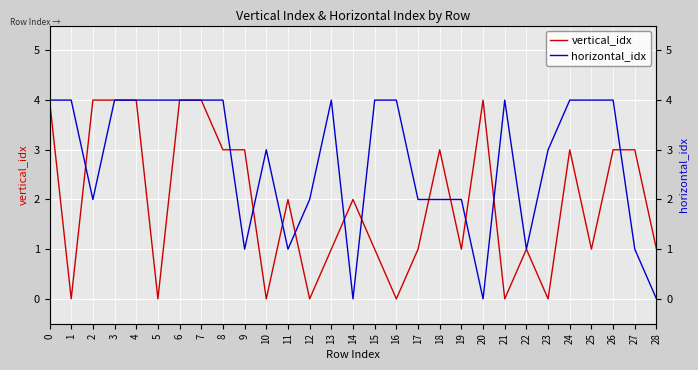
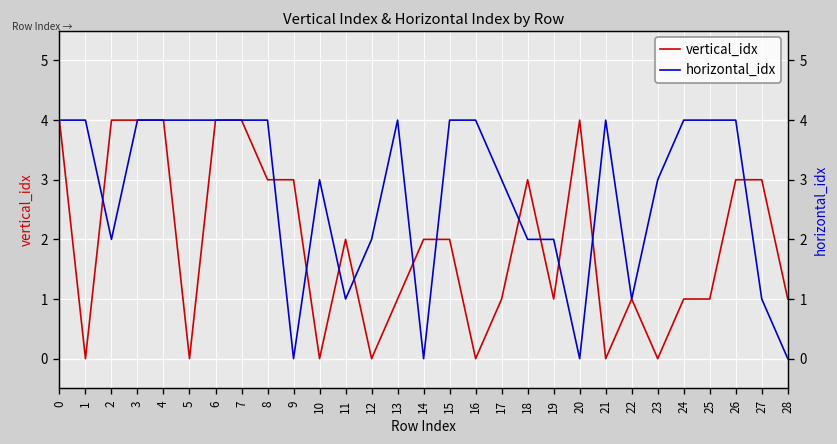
horizontal_idx, 9: 1 -> 0
vertical_idx, 15: 1 -> 2
horizontal_idx, 17: 2 -> 3
vertical_idx, 24: 3 -> 1
